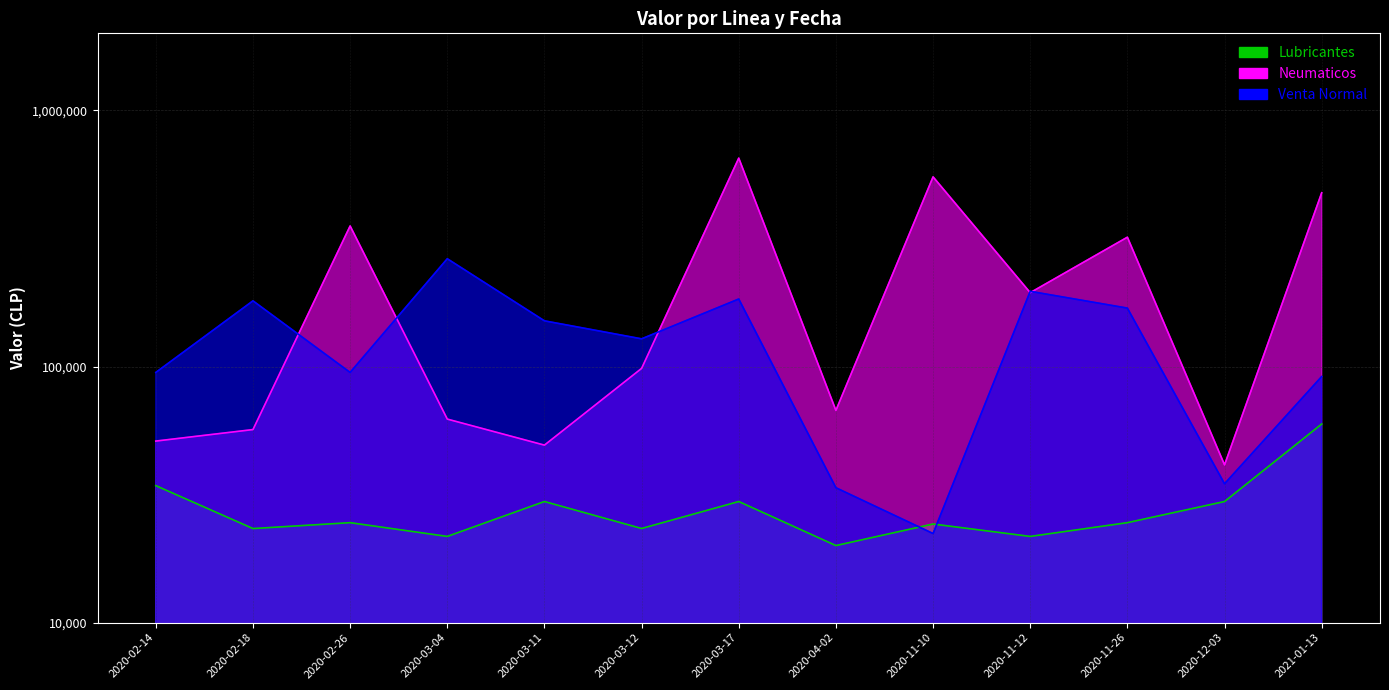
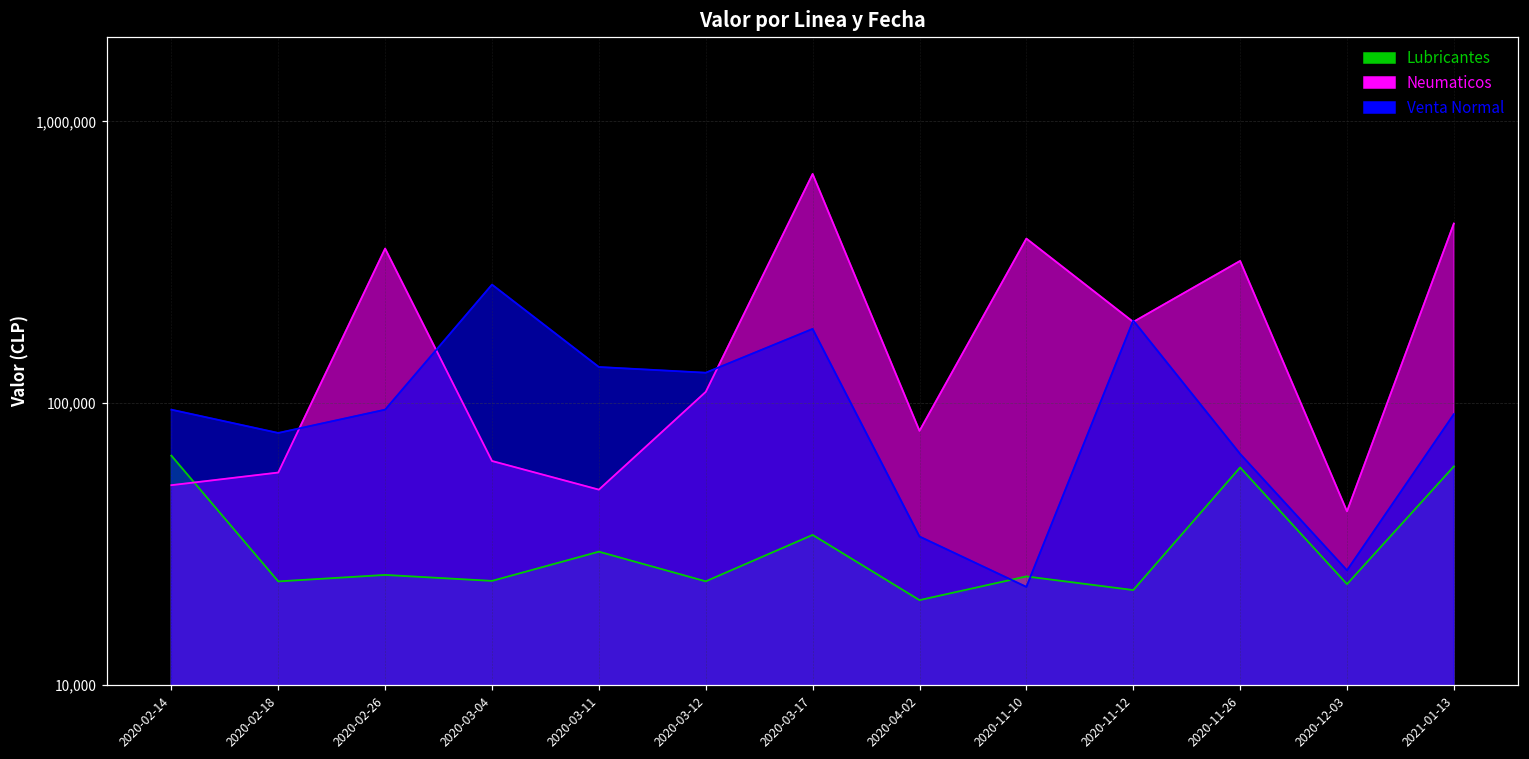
Lubricantes, 2020-02-14: 34,000 -> 65,000
Venta Normal, 2020-02-18: 180,000 -> 78,000
Lubricantes, 2020-03-04: 22,000 -> 23,000
Venta Normal, 2020-03-11: 150,000 -> 130,000
Neumaticos, 2020-03-12: 98,000 -> 110,000
Lubricantes, 2020-03-17: 30,000 -> 34,000
Neumaticos, 2020-04-02: 67,000 -> 80,000
Neumaticos, 2020-11-10: 550,000 -> 380,000
Lubricantes, 2020-11-26: 25,000 -> 59,000
Venta Normal, 2020-11-26: 170,000 -> 66,000
Lubricantes, 2020-12-03: 30,000 -> 23,000
Venta Normal, 2020-12-03: 35,000 -> 26,000
Neumaticos, 2021-01-13: 480,000 -> 430,000
